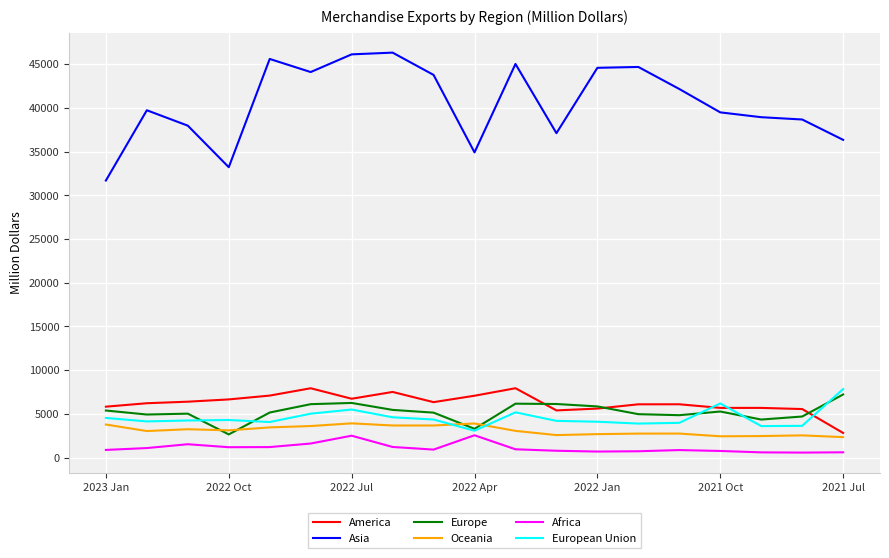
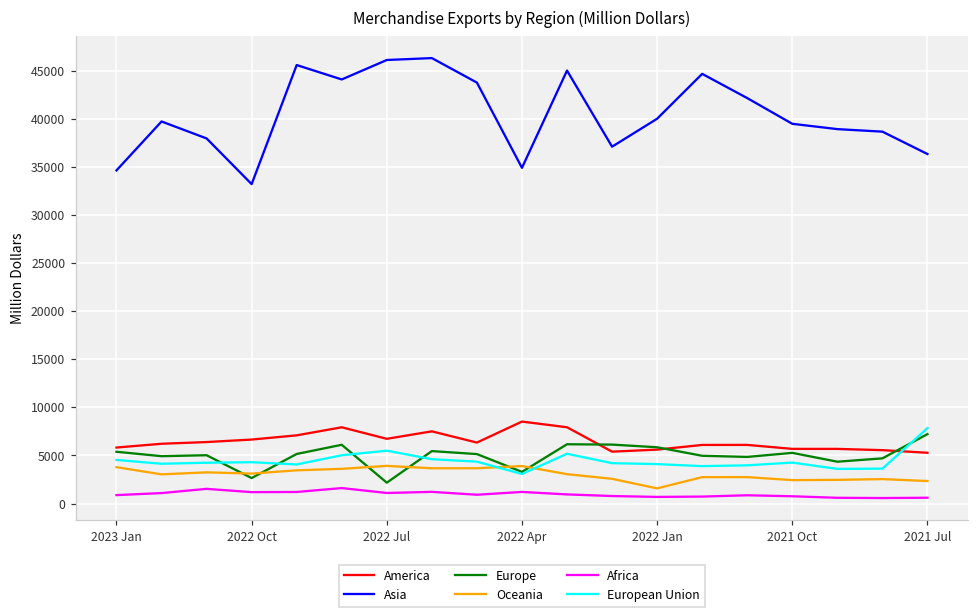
Asia, 2023 Jan: 32000 -> 35000
Europe, 2022 Jul: 6000 -> 2000
Africa, 2022 Jul: 3000 -> 1000
America, 2022 Apr: 7000 -> 9000
Africa, 2022 Apr: 3000 -> 1000
Asia, 2022 Jan: 45000 -> 40000
Oceania, 2022 Jan: 3000 -> 2000
European Union, 2021 Oct: 6000 -> 4000
America, 2021 Jul: 3000 -> 5000
